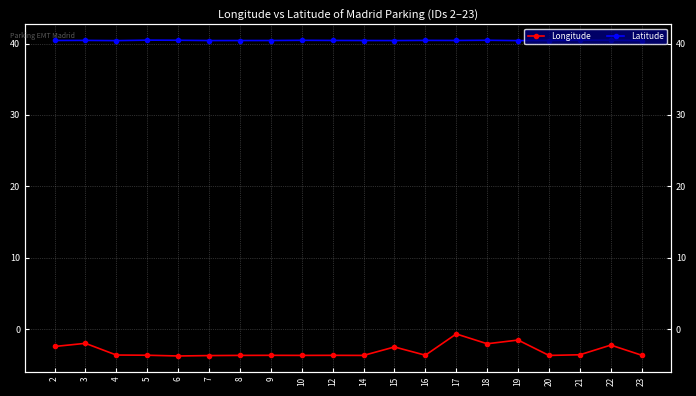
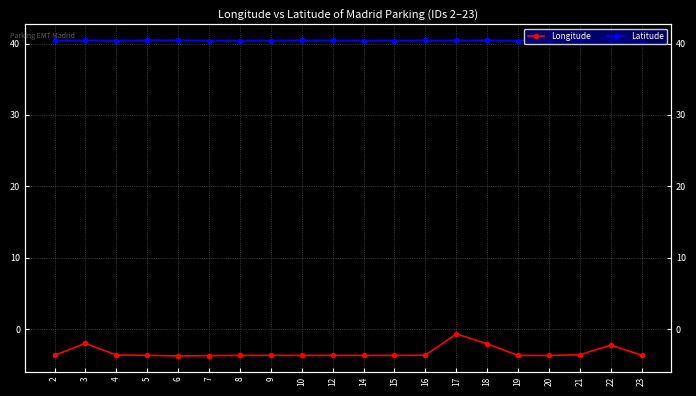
Longitude, 2: -2 -> -4
Longitude, 15: -3 -> -4
Longitude, 19: -2 -> -4
